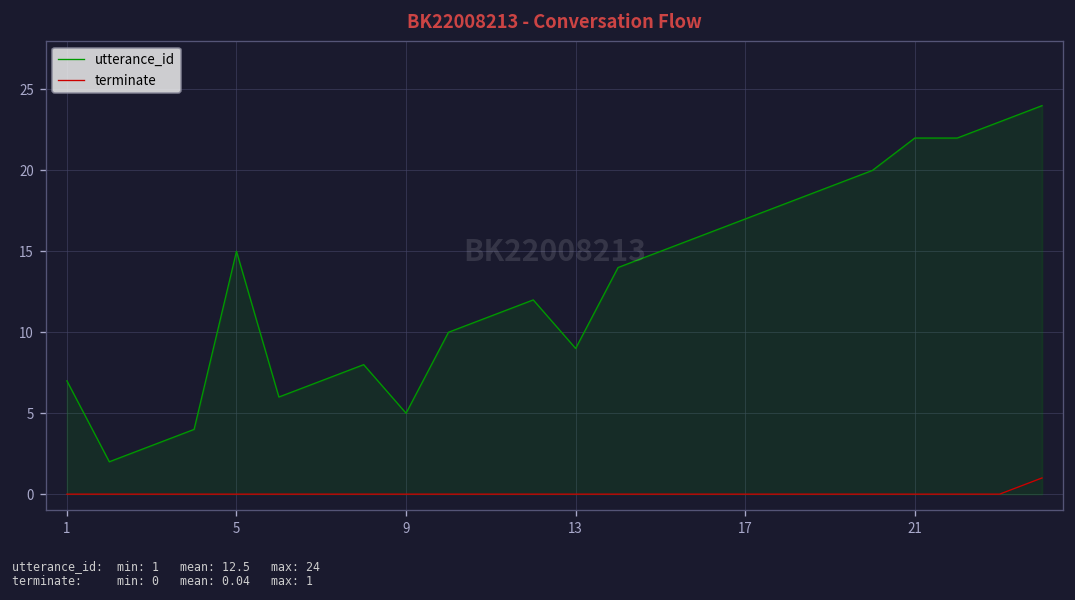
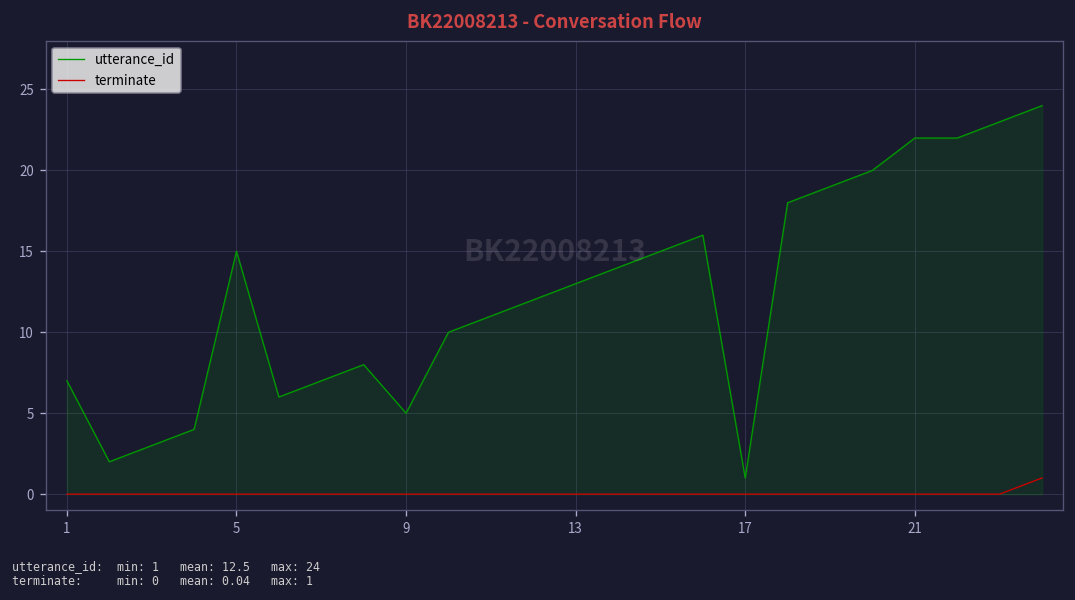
utterance_id, 13: 9 -> 13
utterance_id, 17: 17 -> 1
